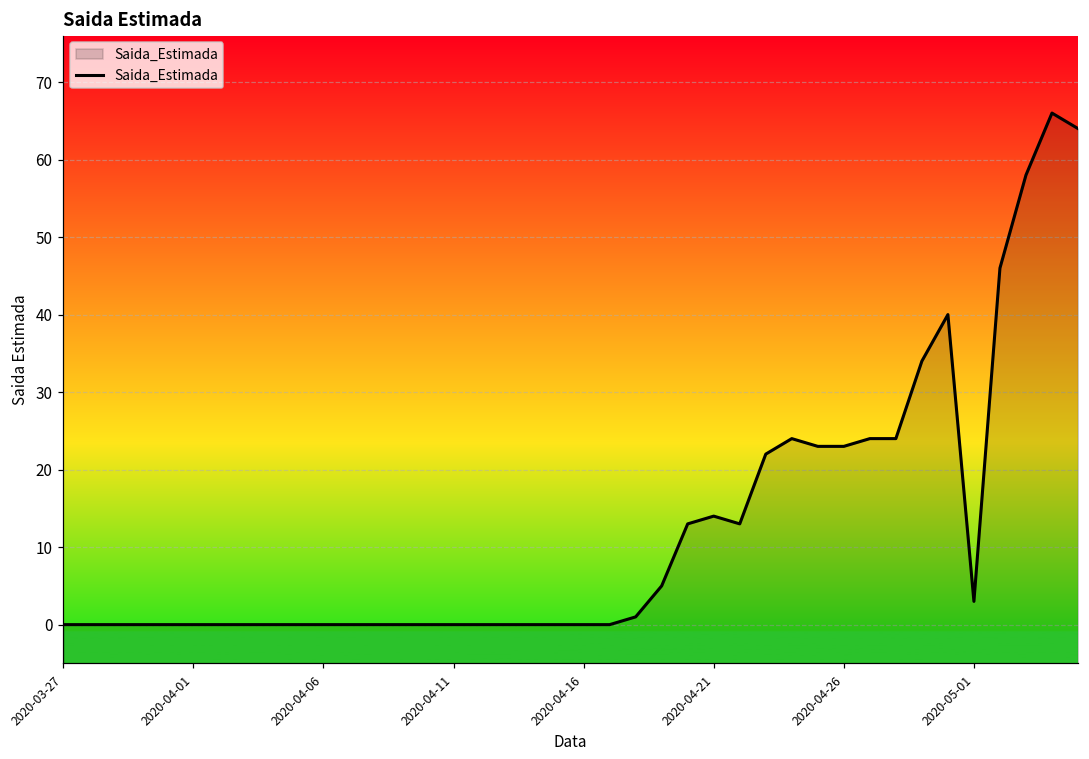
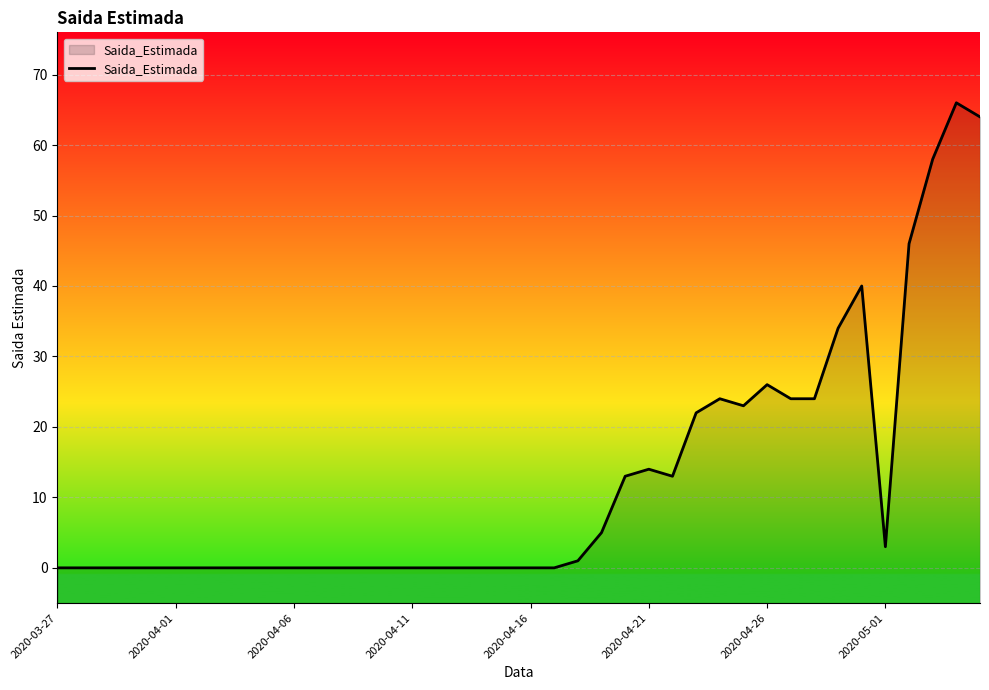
2020-04-26: 23 -> 26
